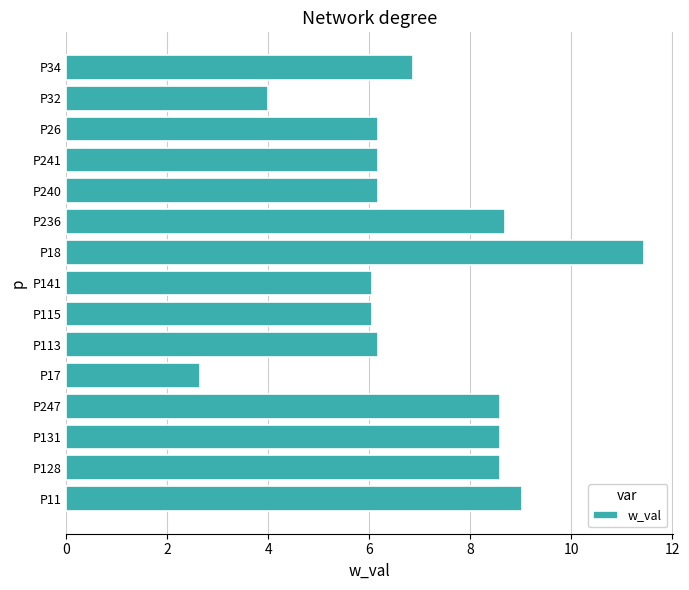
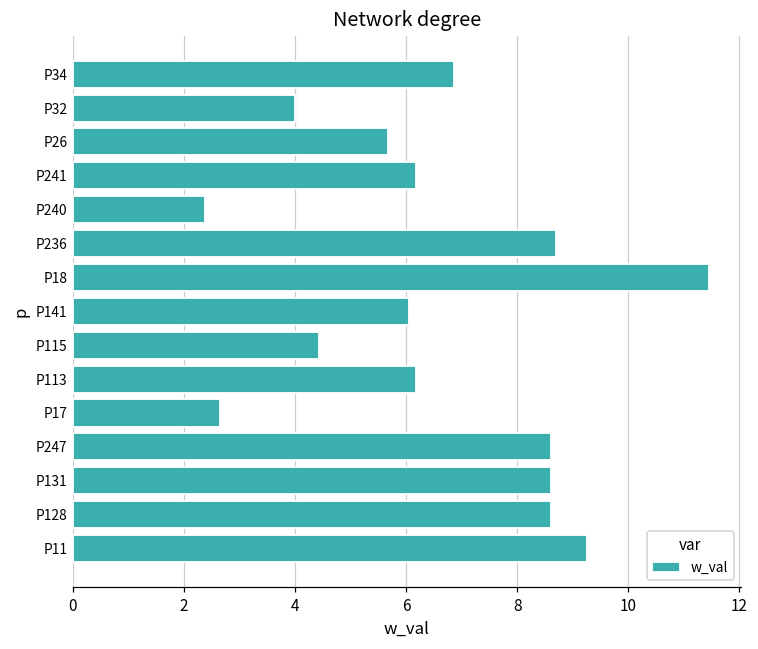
P26: 6.2 -> 5.7
P240: 6.2 -> 2.4
P115: 6.1 -> 4.4
P11: 9.0 -> 9.3
